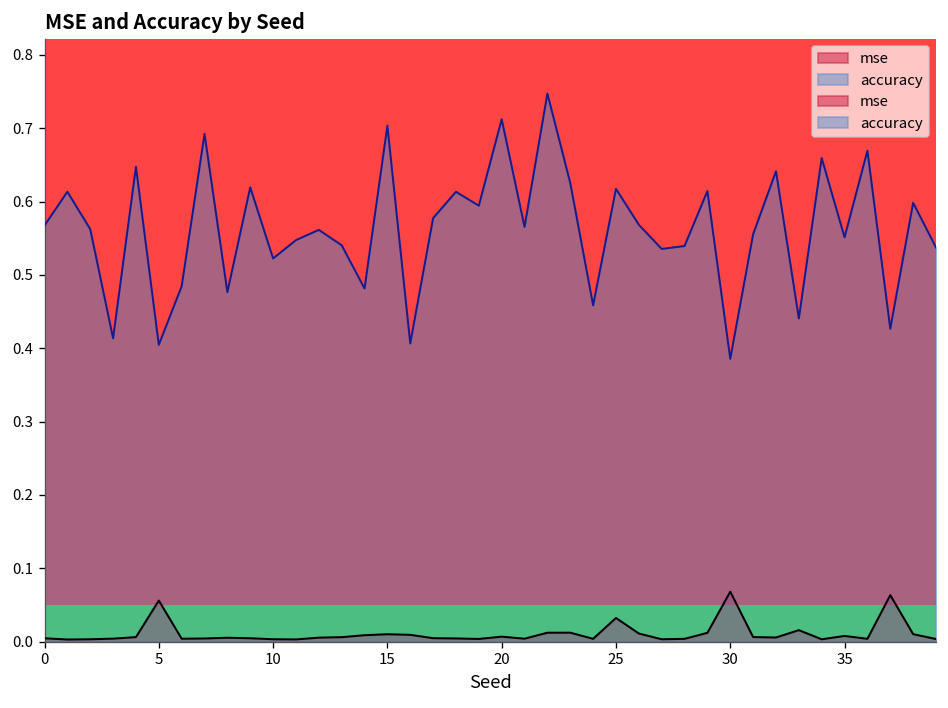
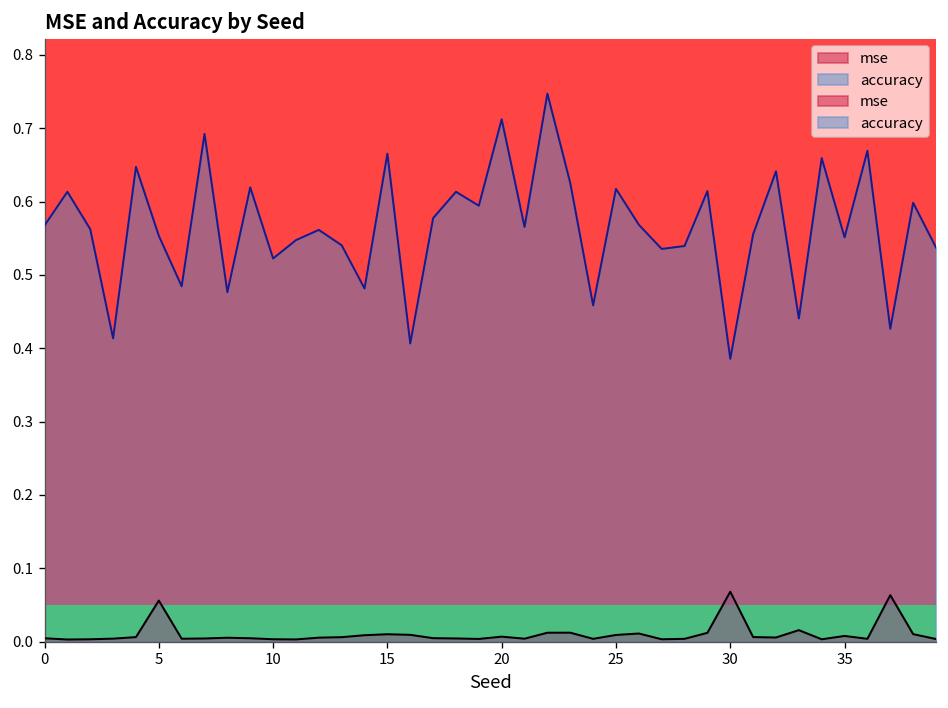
accuracy, 5: 0.40 -> 0.55
accuracy, 15: 0.70 -> 0.67
mse, 25: 0.03 -> 0.01
